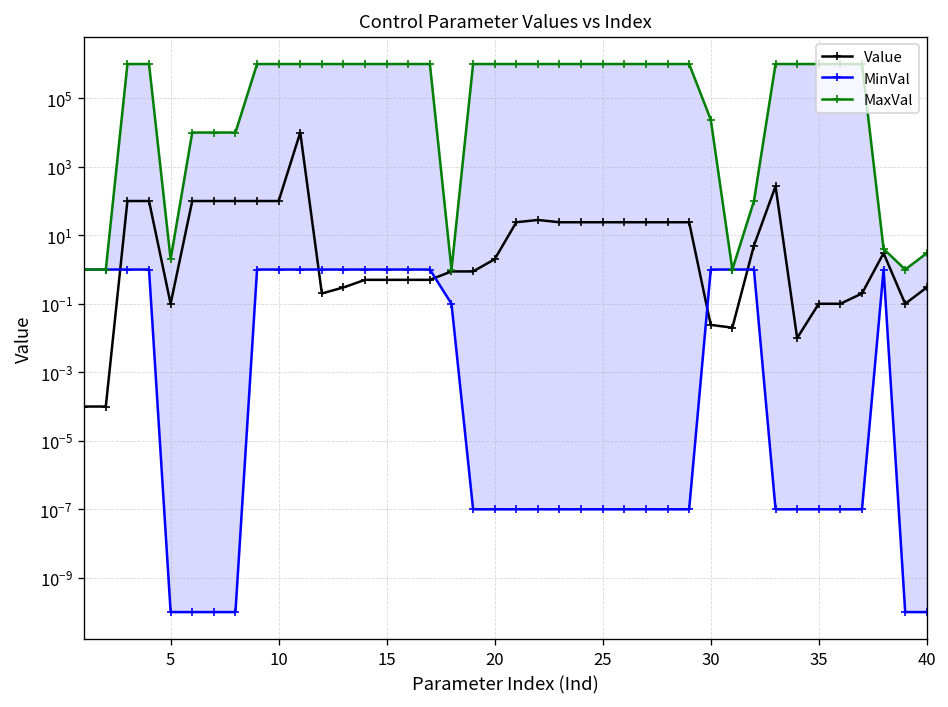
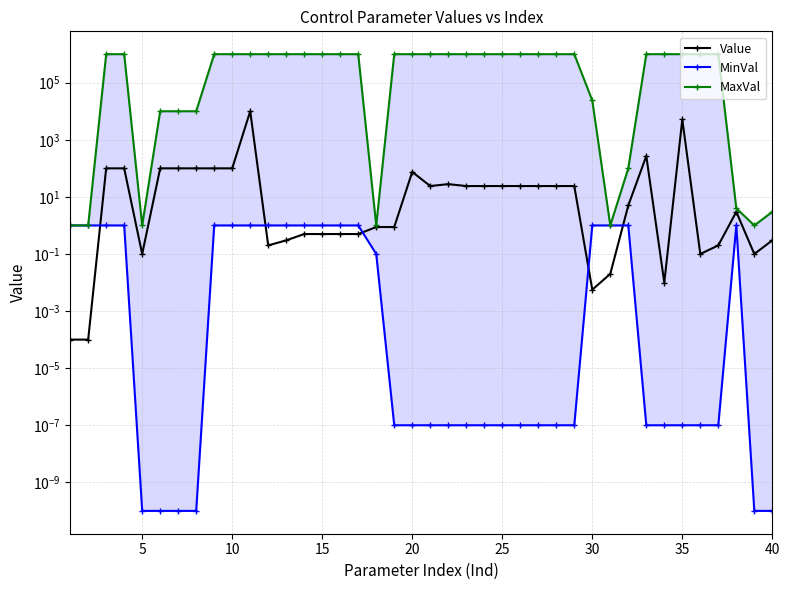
MaxVal, 5: 2 -> 1
Value, 20: 2 -> 80
Value, 30: 0.02 -> 0.006
Value, 35: 0.1 -> 5000
